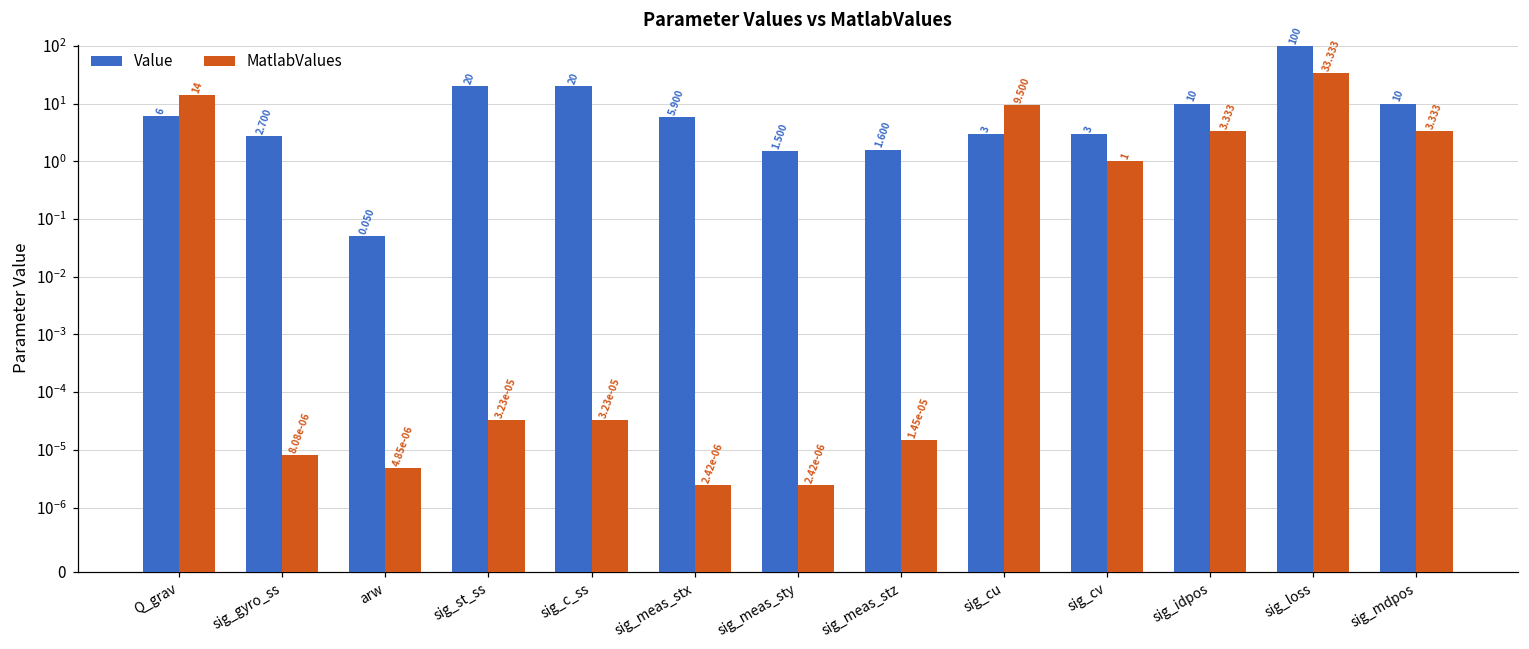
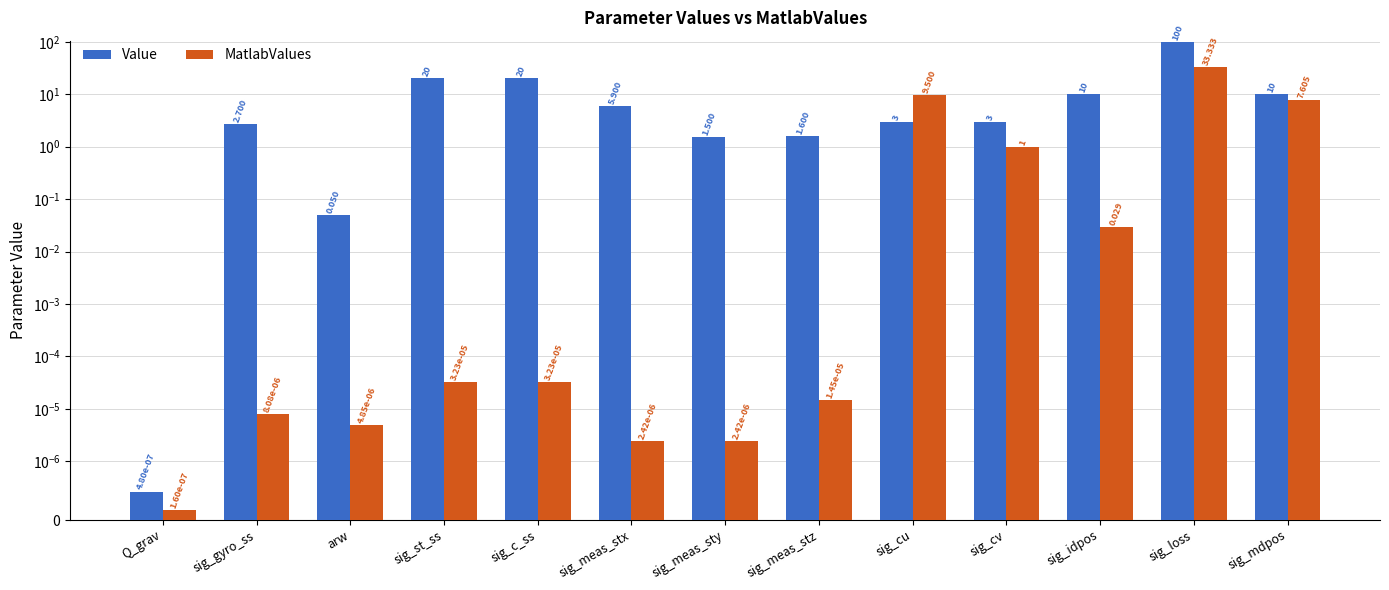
Value, Q_grav: 6 -> 4.80e-07
MatlabValues, Q_grav: 14 -> 1.60e-07
MatlabValues, sig_idpos: 3.333 -> 0.029
MatlabValues, sig_mdpos: 3.333 -> 7.605
